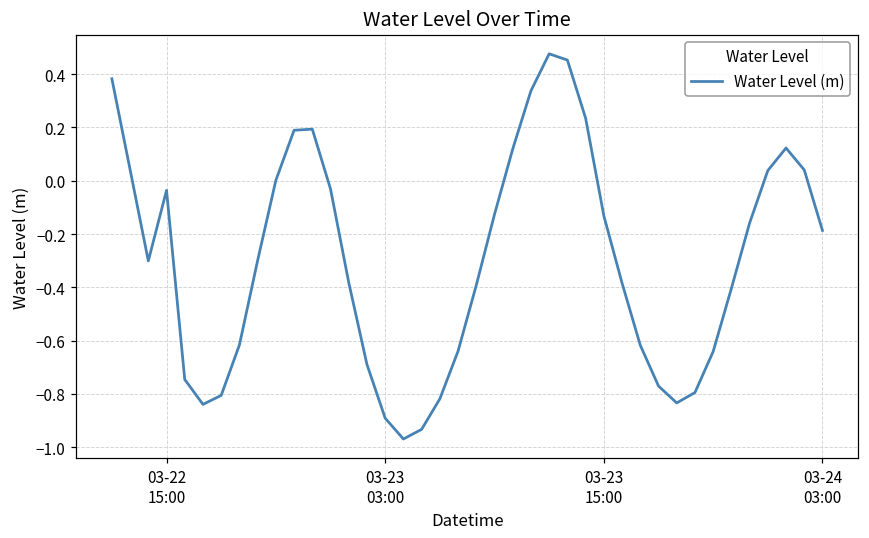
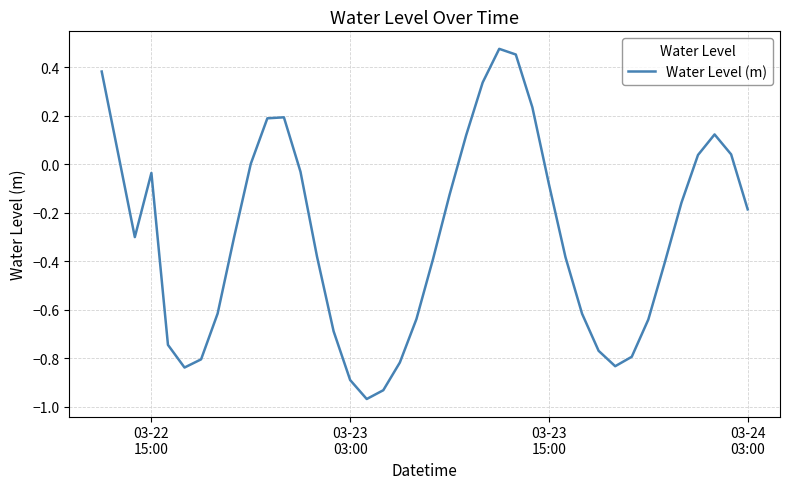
03-23 15:00: -0.13 -> -0.08
